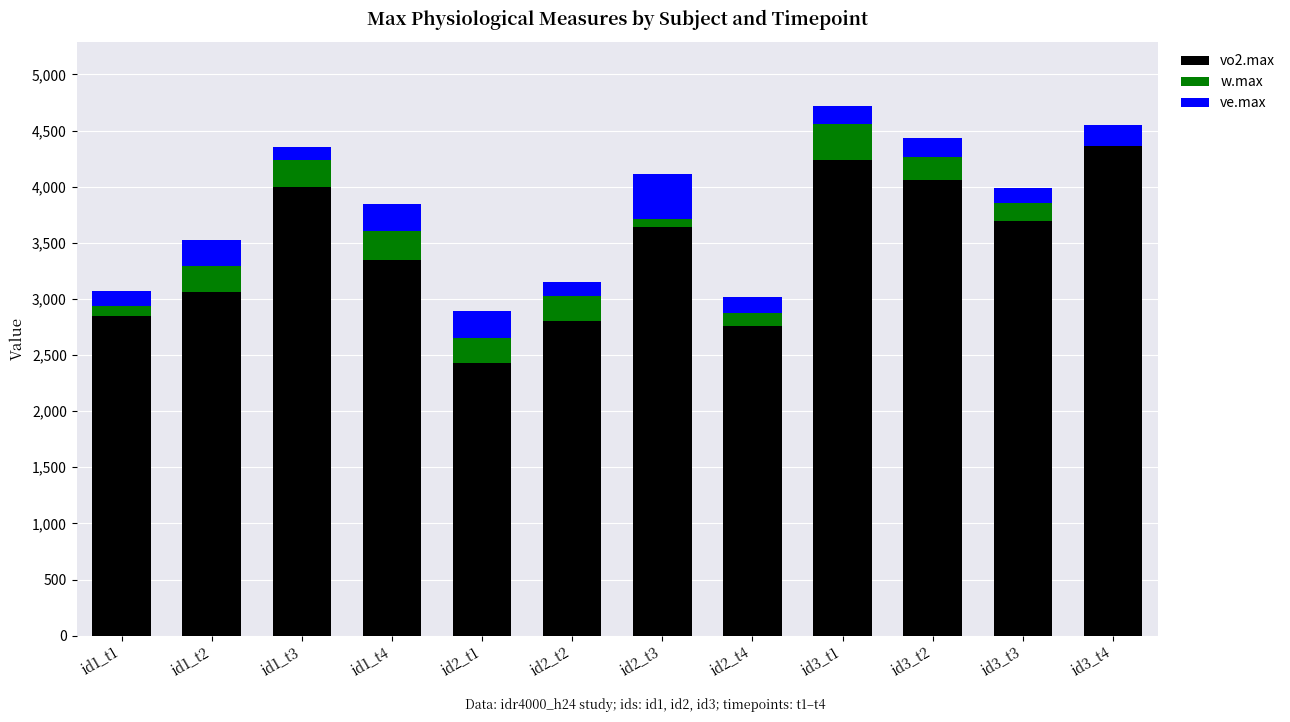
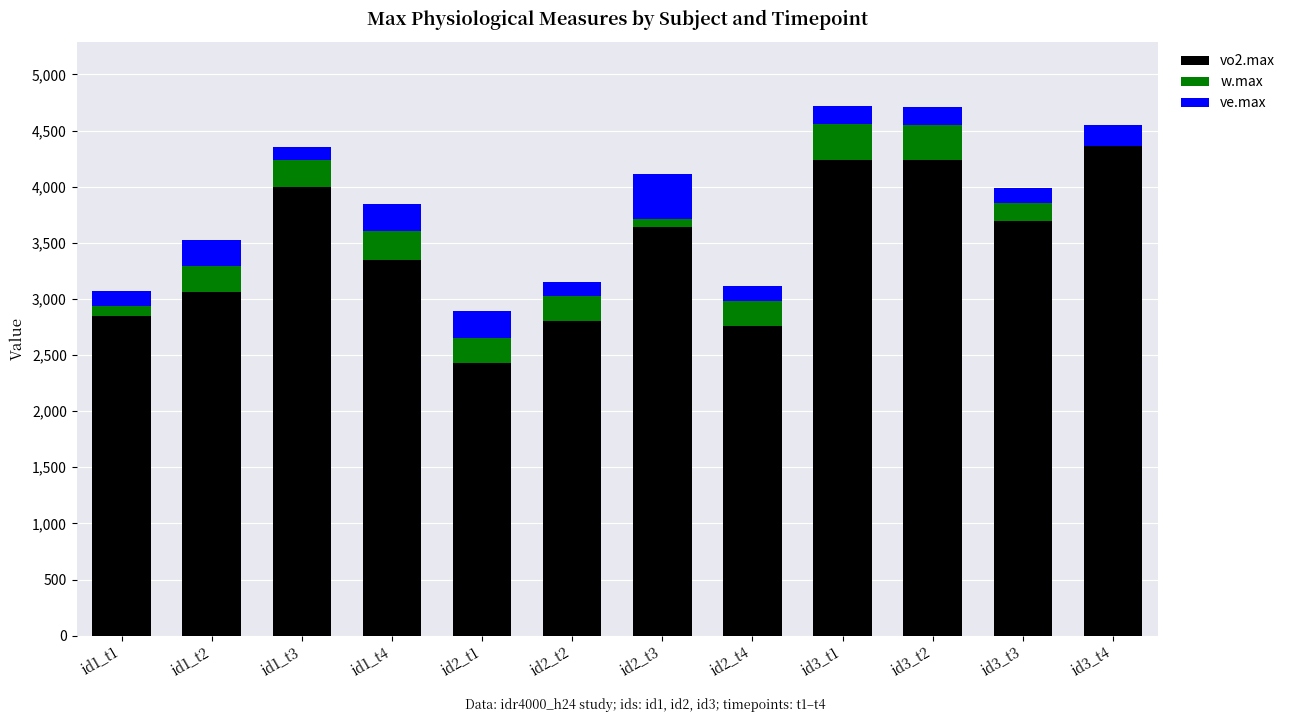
w.max, id2_t4: 120 -> 220
vo2.max, id3_t2: 4,060 -> 4,240
w.max, id3_t2: 210 -> 310
